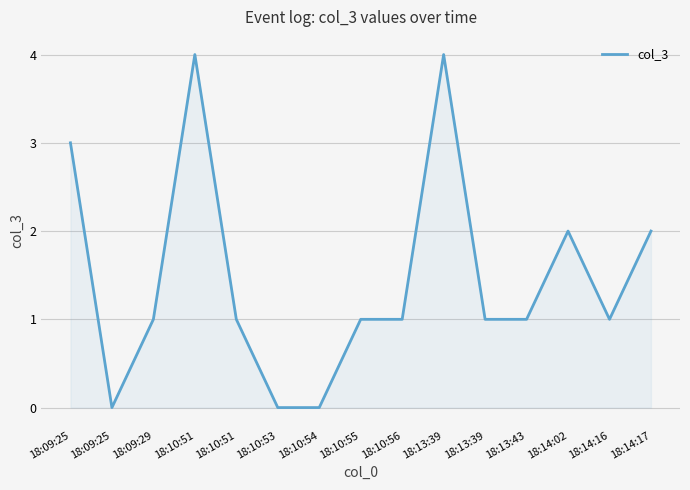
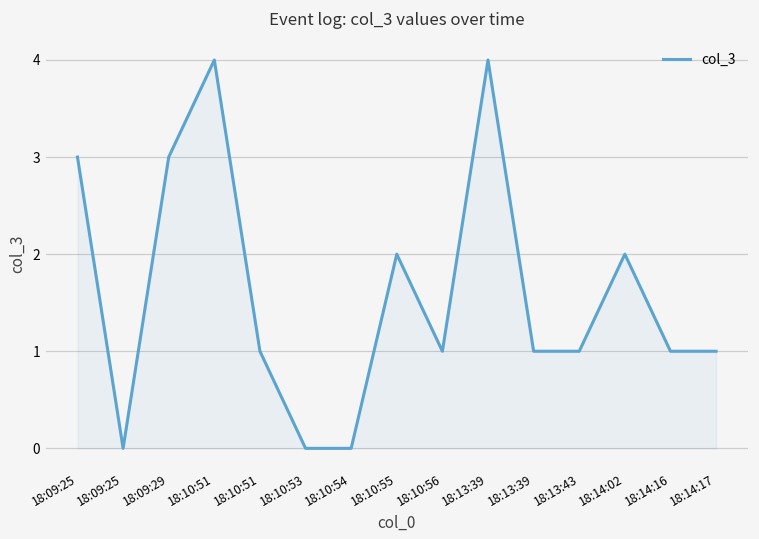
18:09:29: 1 -> 3
18:10:55: 1 -> 2
18:14:17: 2 -> 1
